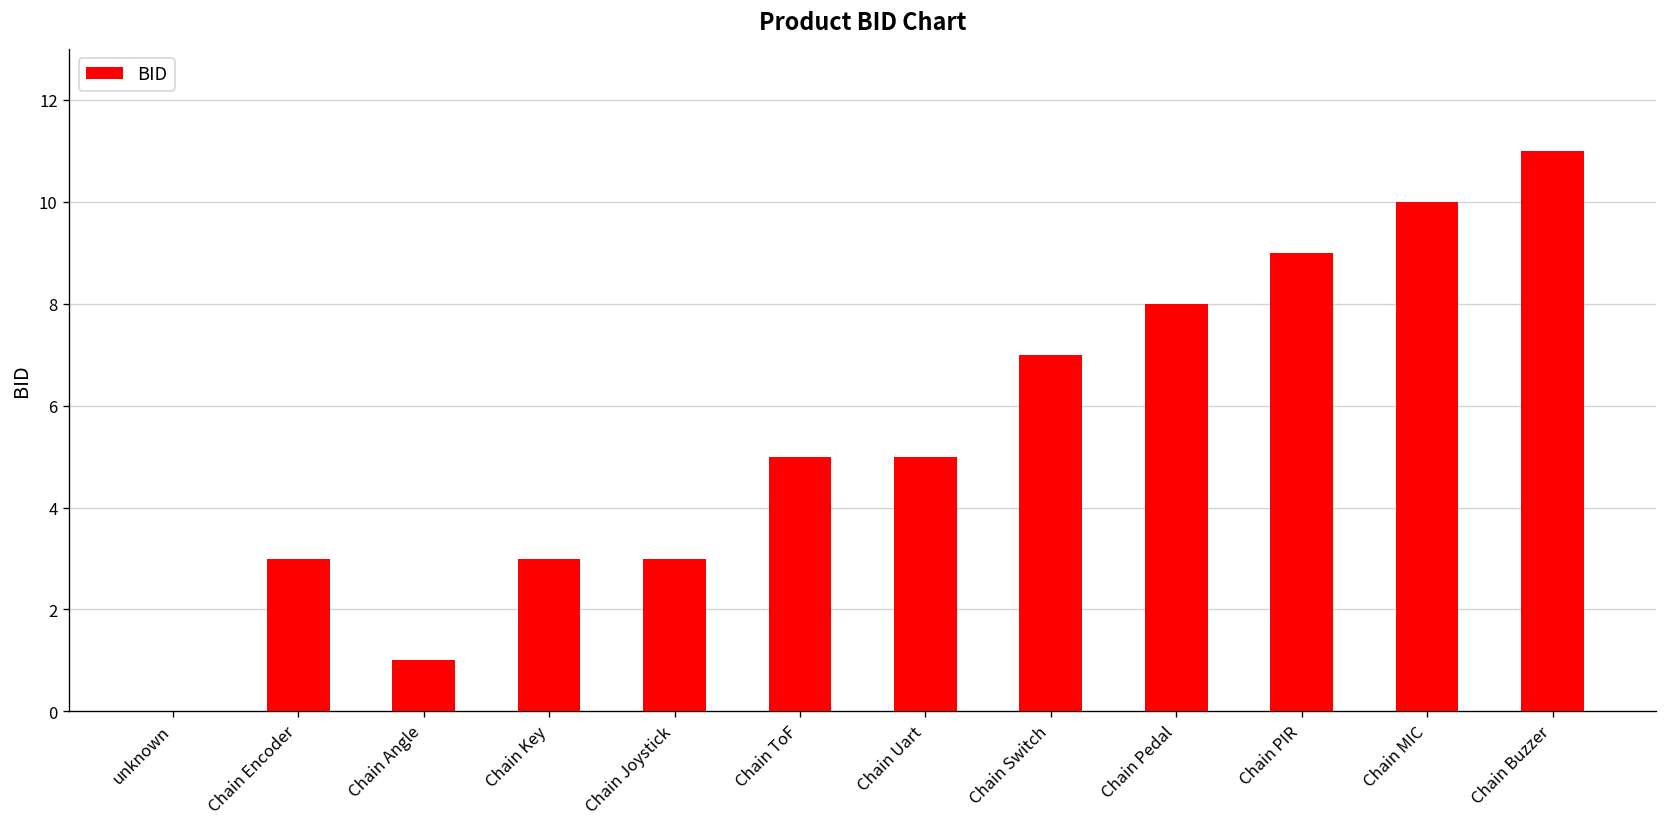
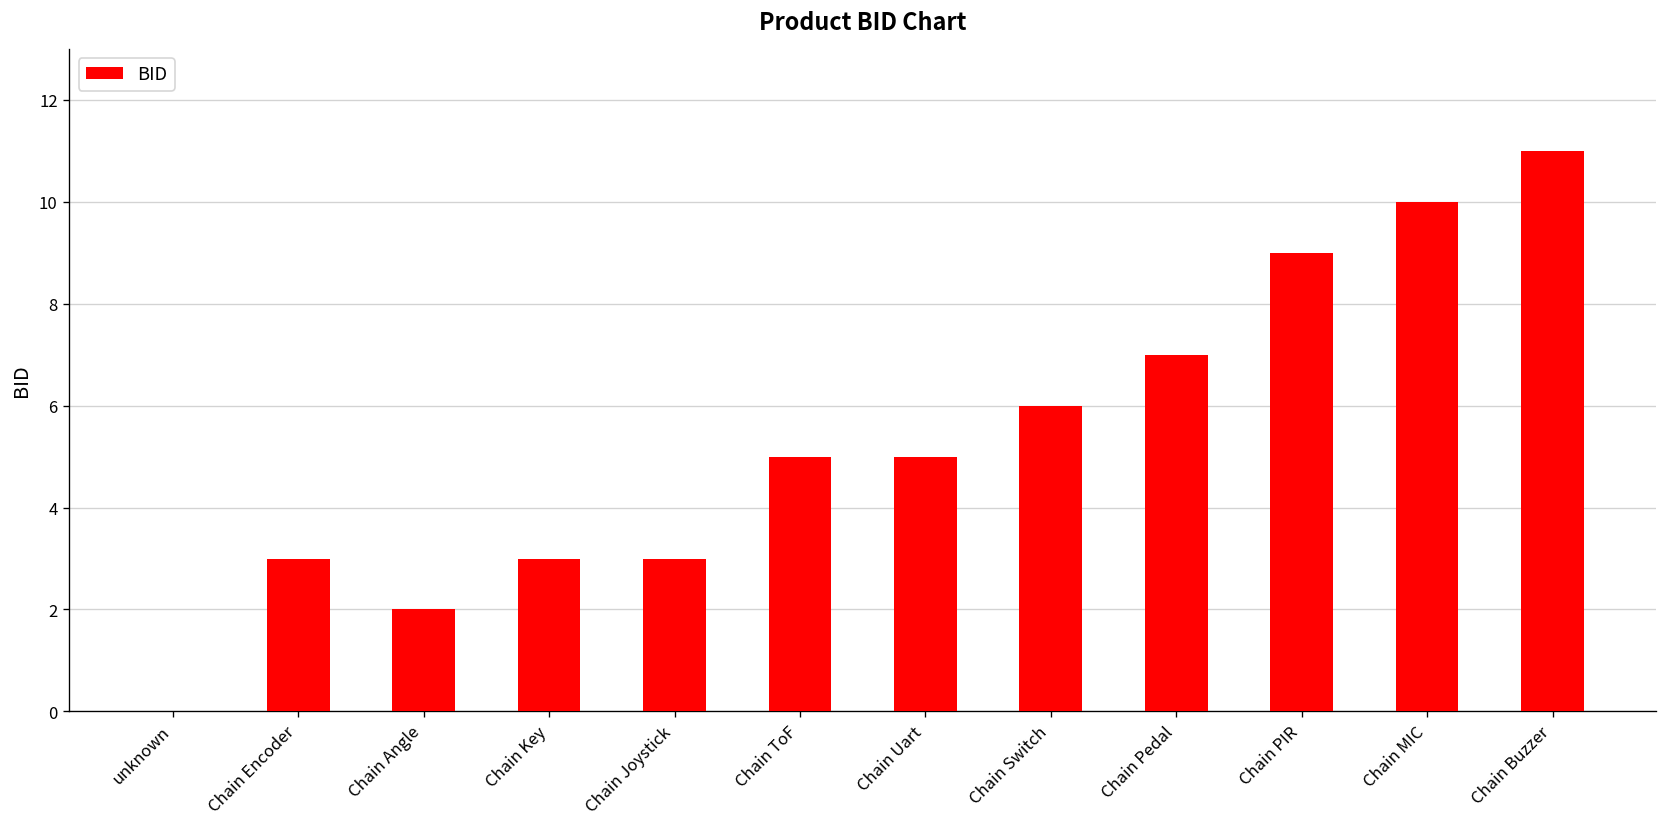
Chain Angle: 1 -> 2
Chain Switch: 7 -> 6
Chain Pedal: 8 -> 7
